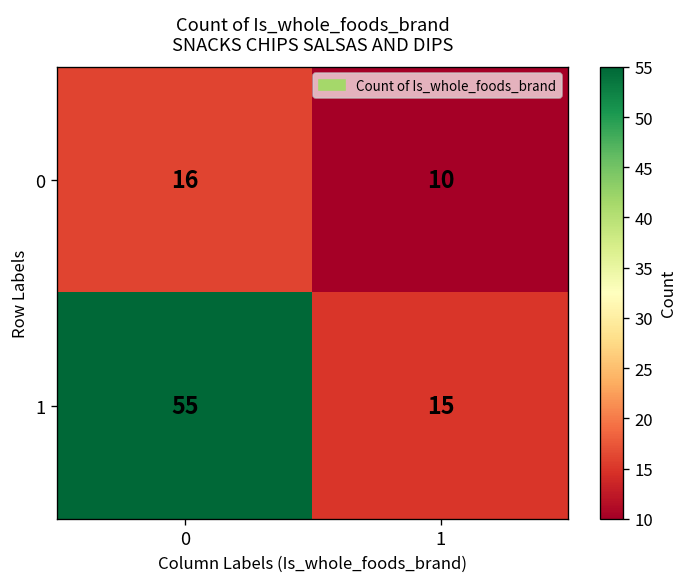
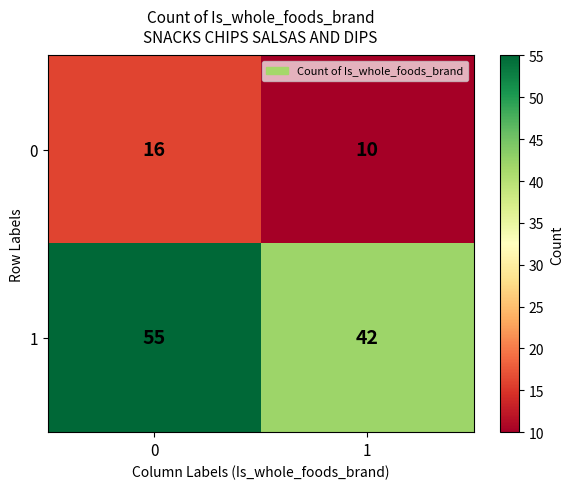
1, 1: 15 -> 42
